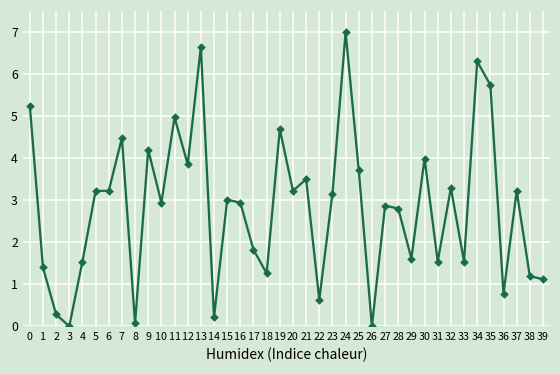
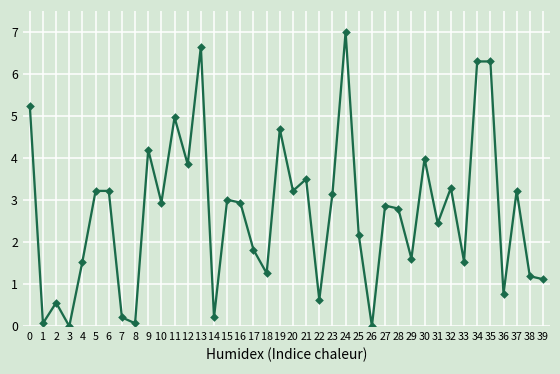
1: 1.4 -> 0.1
2: 0.3 -> 0.6
7: 4.5 -> 0.2
25: 3.7 -> 2.2
31: 1.5 -> 2.4
35: 5.7 -> 6.3
